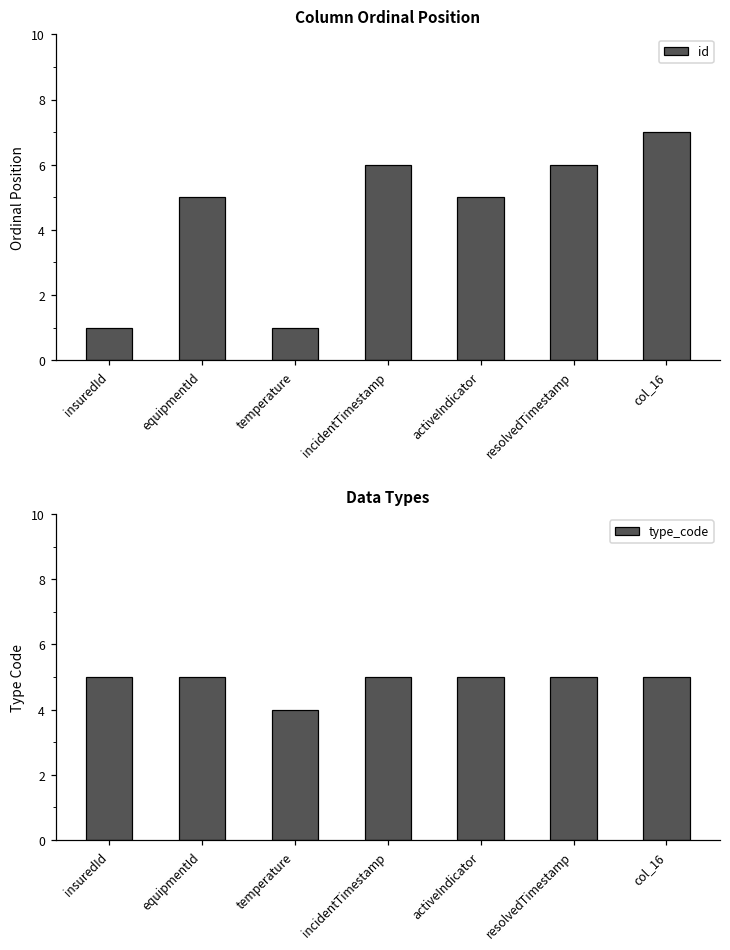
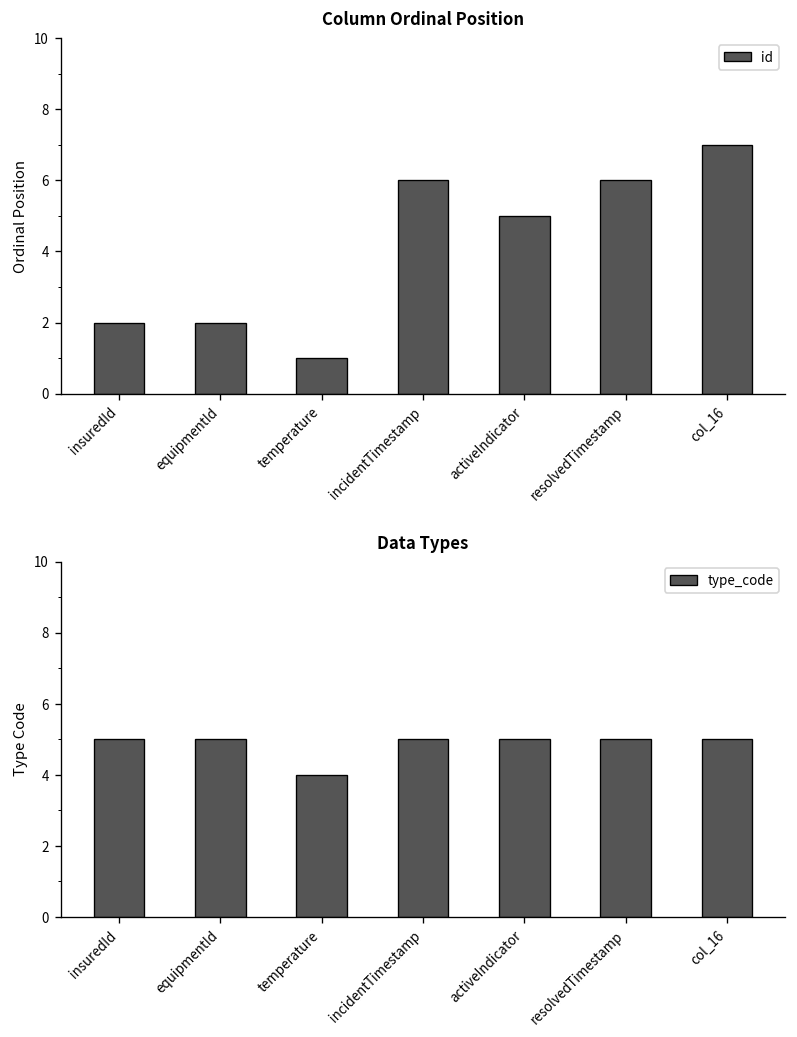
Column Ordinal Position, insuredId: 1 -> 2
Column Ordinal Position, equipmentId: 5 -> 2
